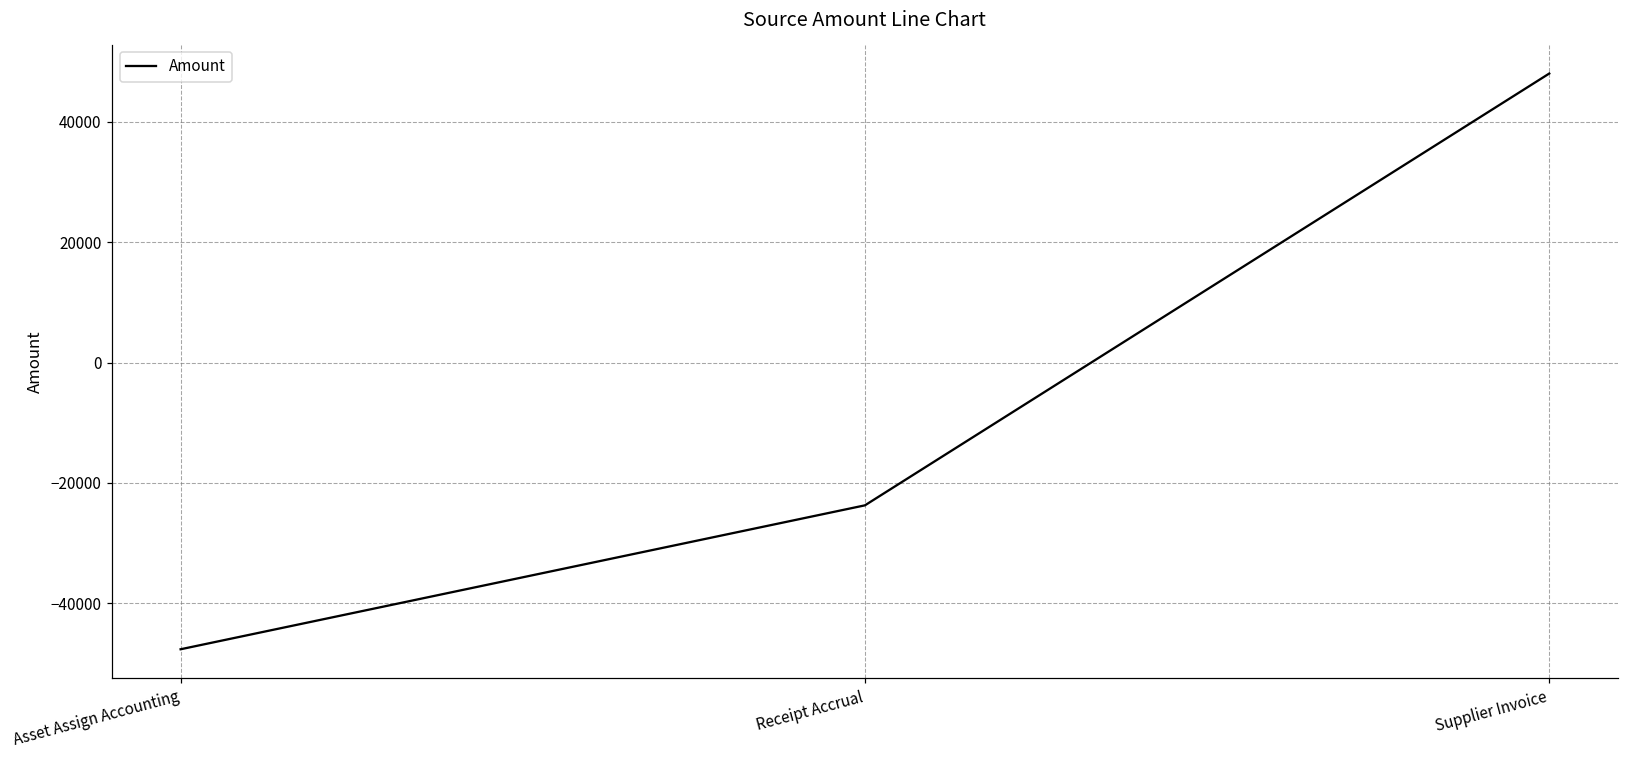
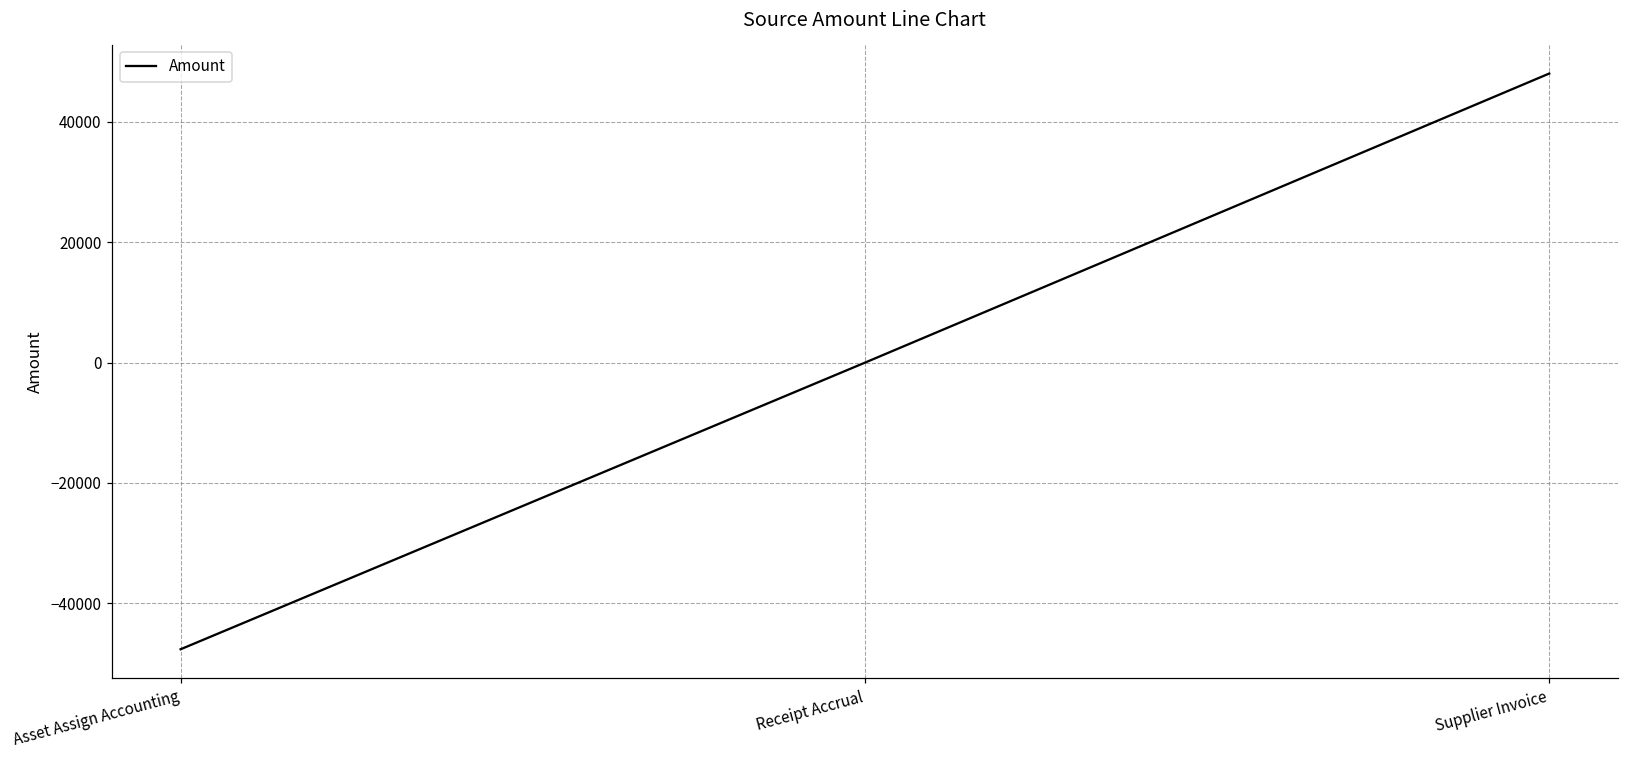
Receipt Accrual: -24000 -> 0
